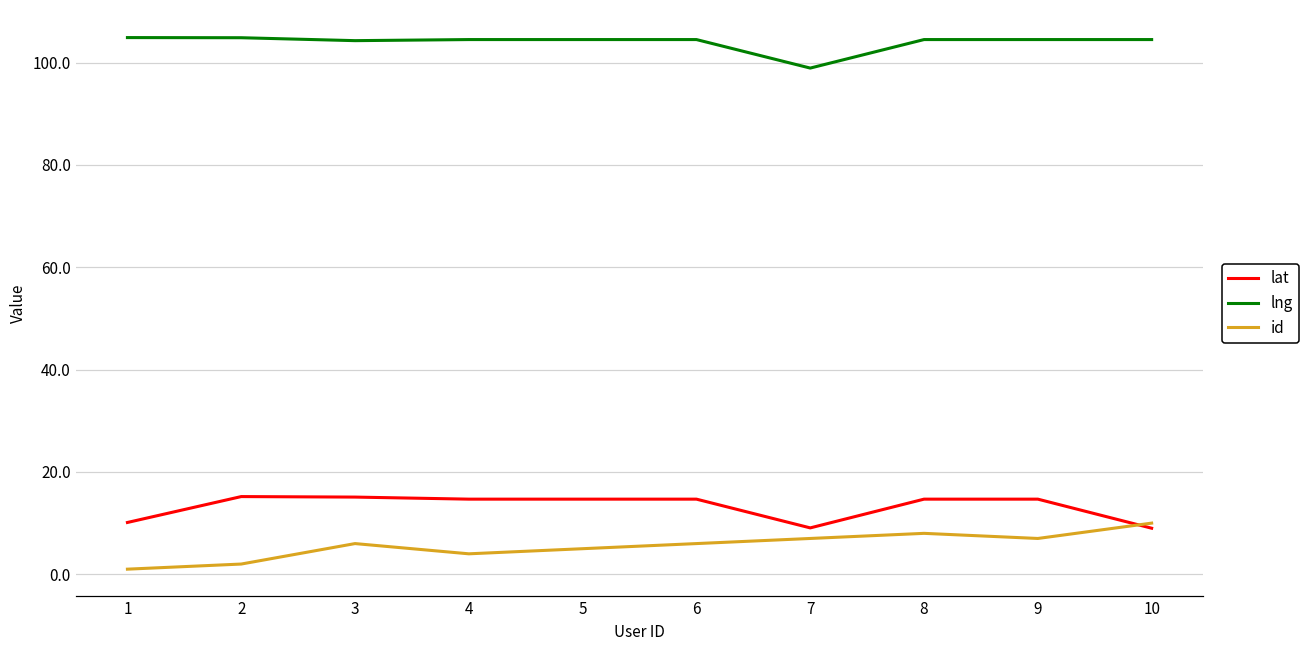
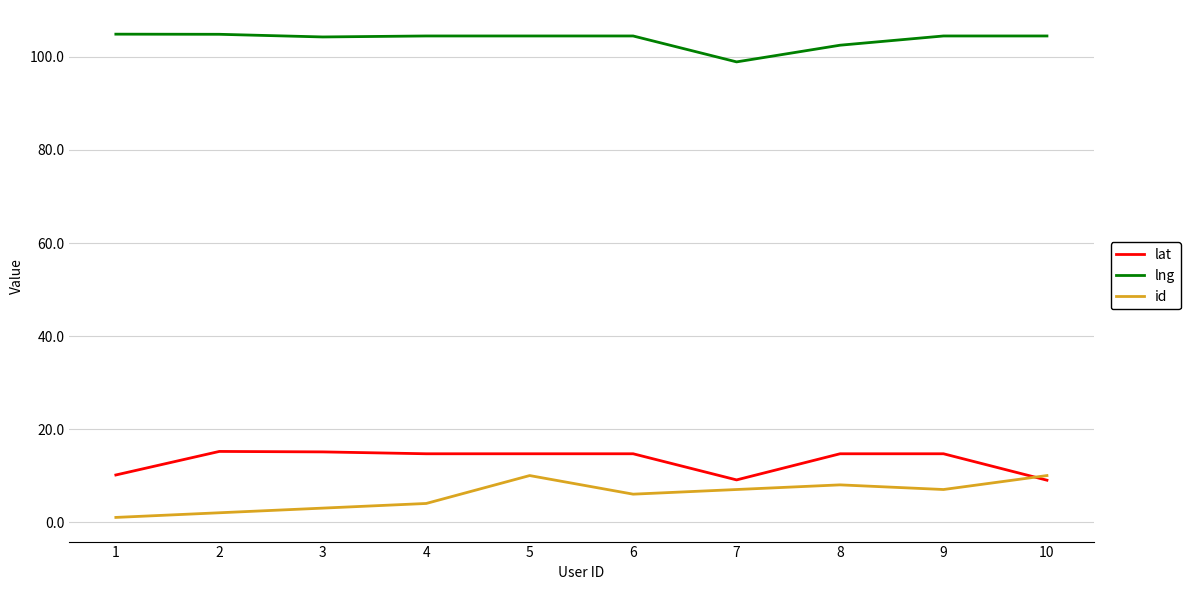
id, 3: 6 -> 3
id, 5: 5 -> 10
lng, 8: 105 -> 103
